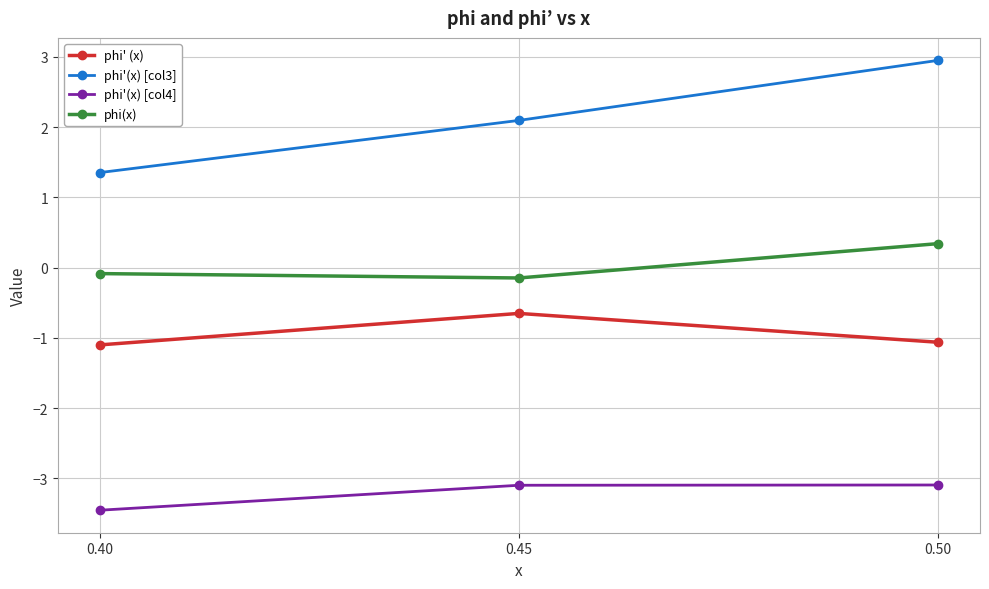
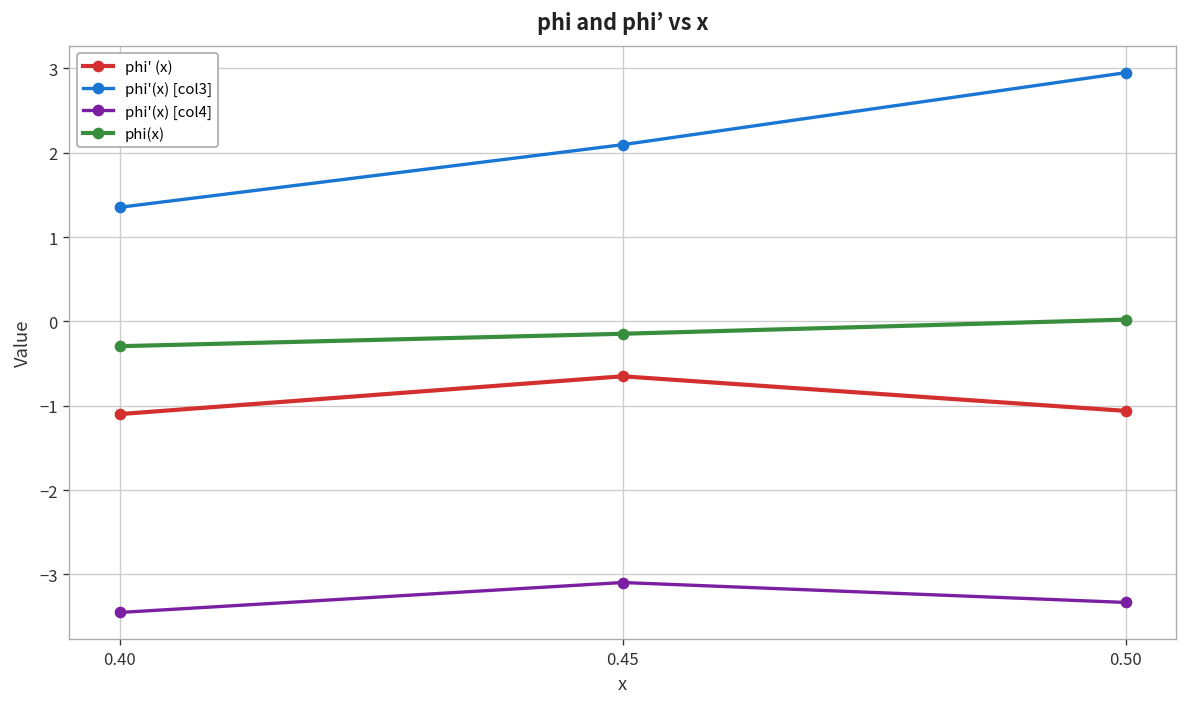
phi(x), 0.40: -0.1 -> -0.3
phi'(x) [col4], 0.50: -3.1 -> -3.3
phi(x), 0.50: 0.3 -> 0.0
